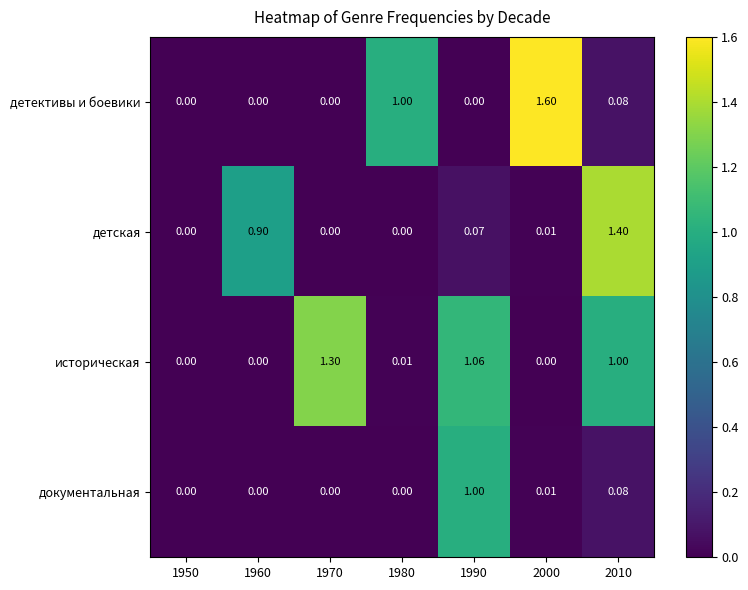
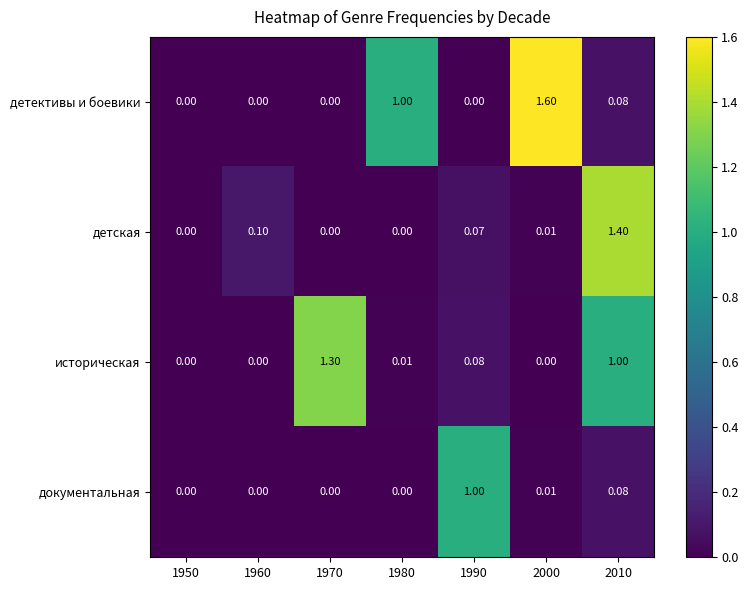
детская, 1960: 0.90 -> 0.10
историческая, 1990: 1.06 -> 0.08
